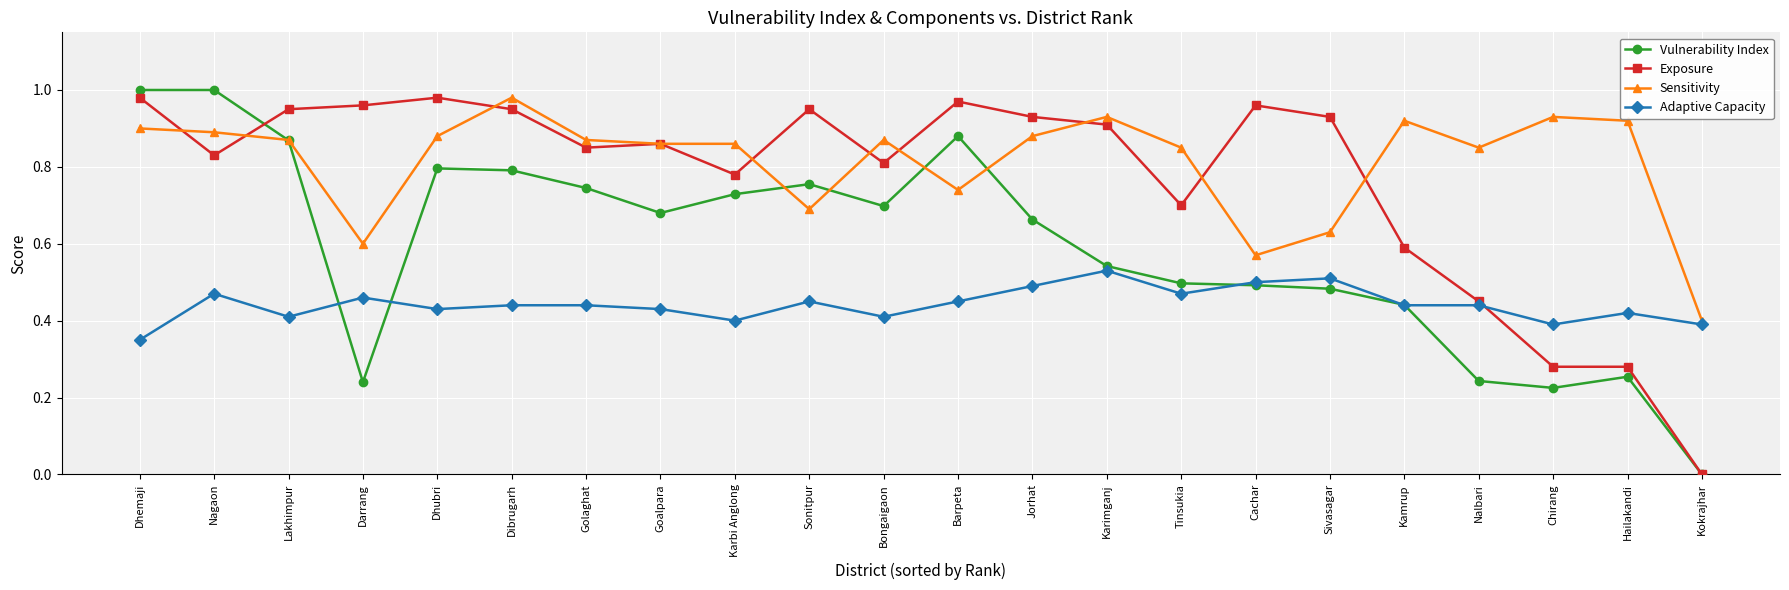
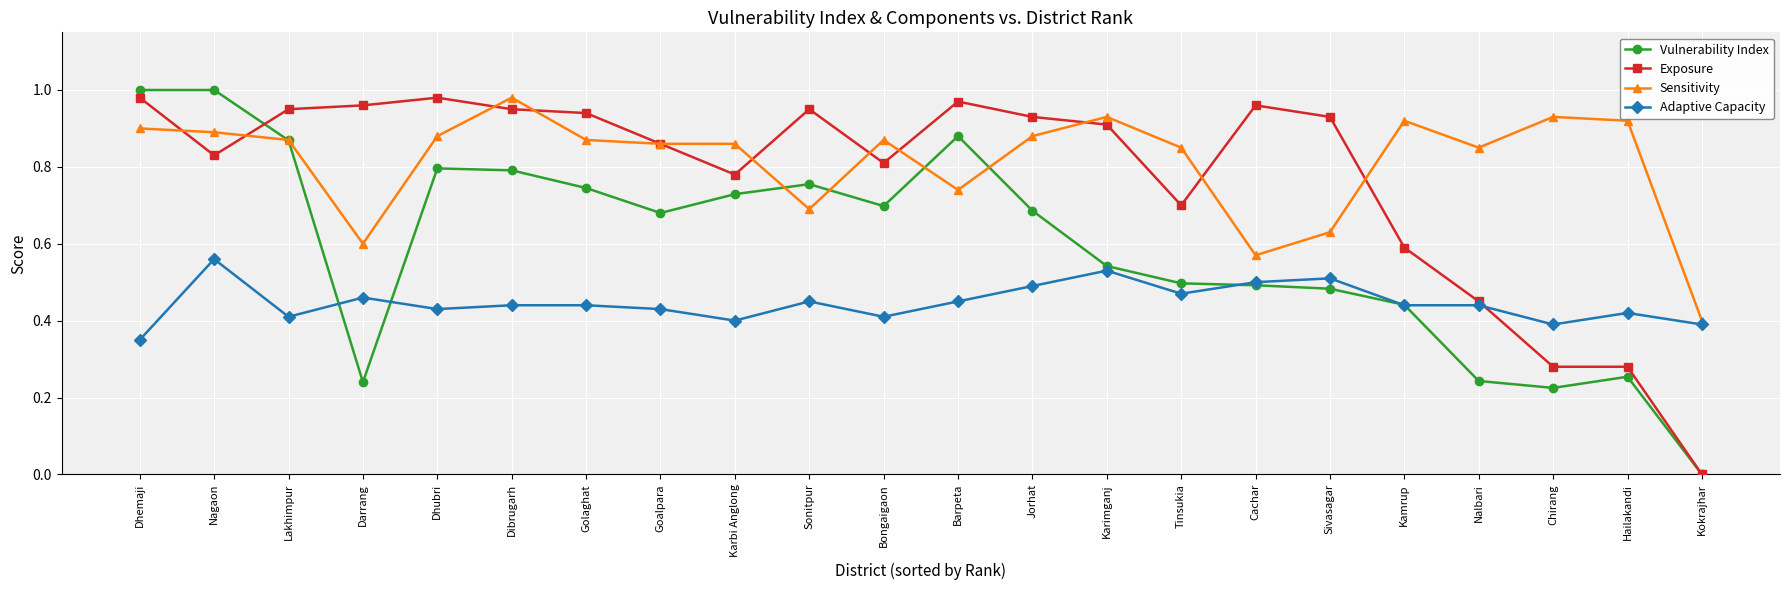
Adaptive Capacity, Nagaon: 0.47 -> 0.56
Exposure, Golaghat: 0.85 -> 0.94
Vulnerability Index, Jorhat: 0.66 -> 0.69
